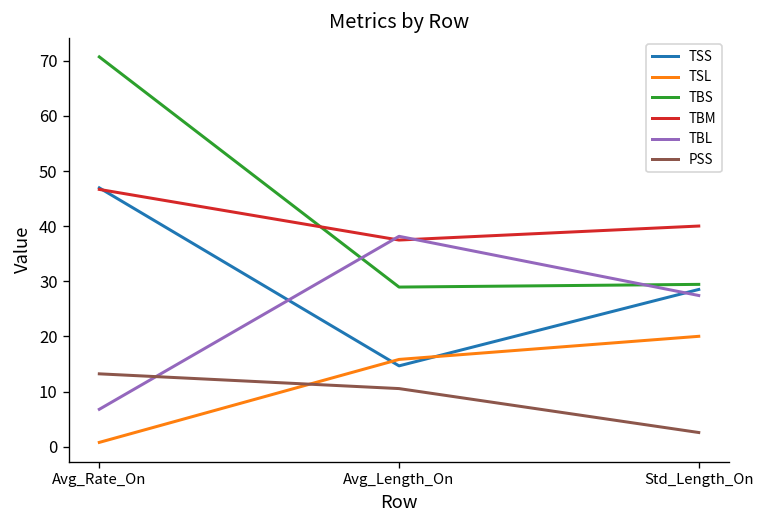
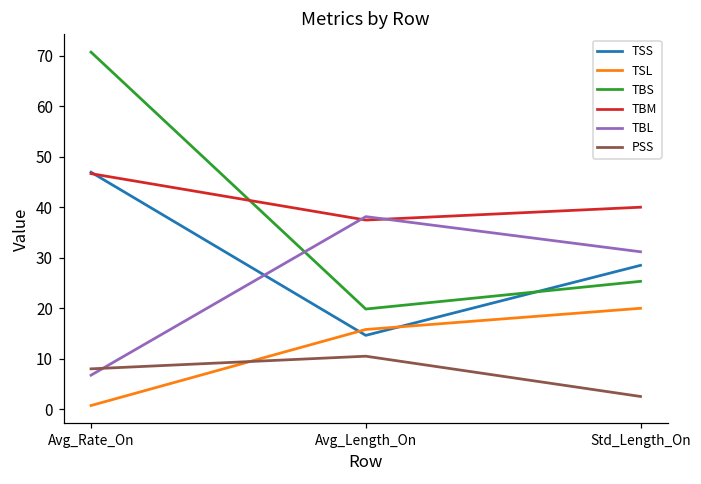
PSS, Avg_Rate_On: 13 -> 8
TBS, Avg_Length_On: 29 -> 20
TBS, Std_Length_On: 29 -> 25
TBL, Std_Length_On: 27 -> 31
